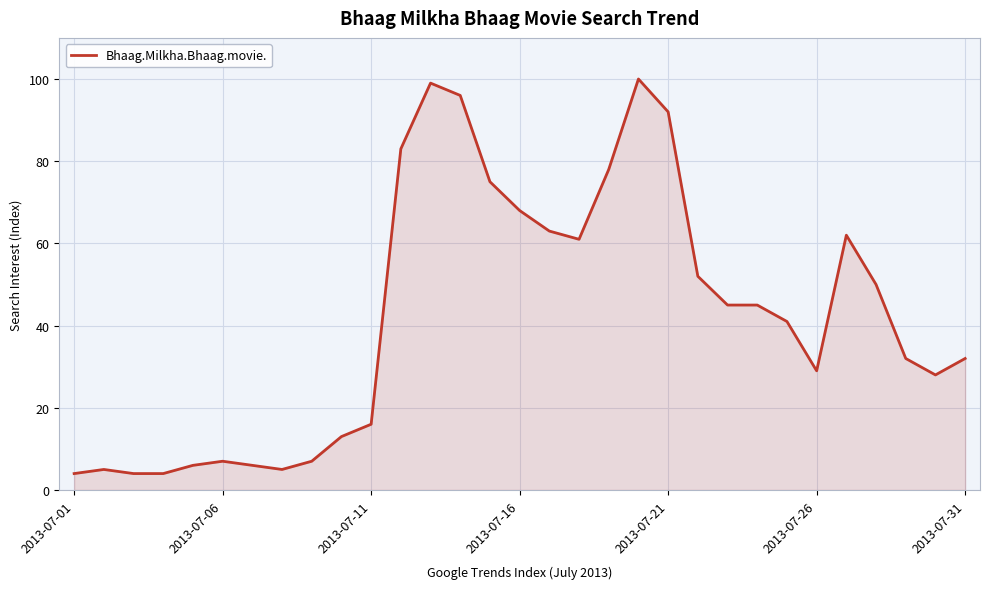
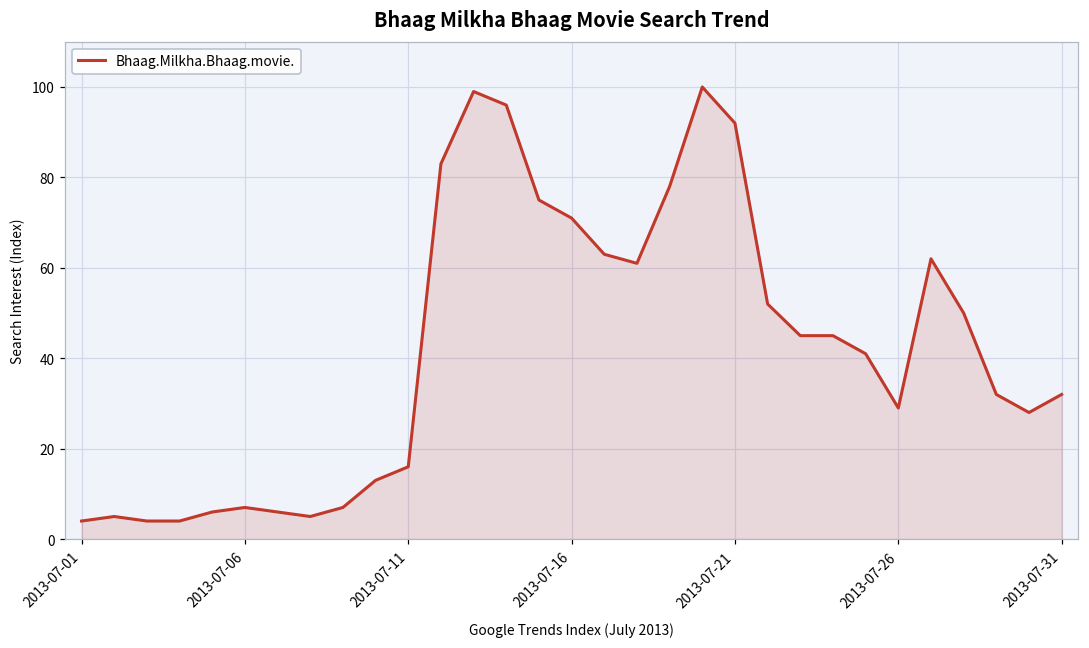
2013-07-16: 68 -> 71
